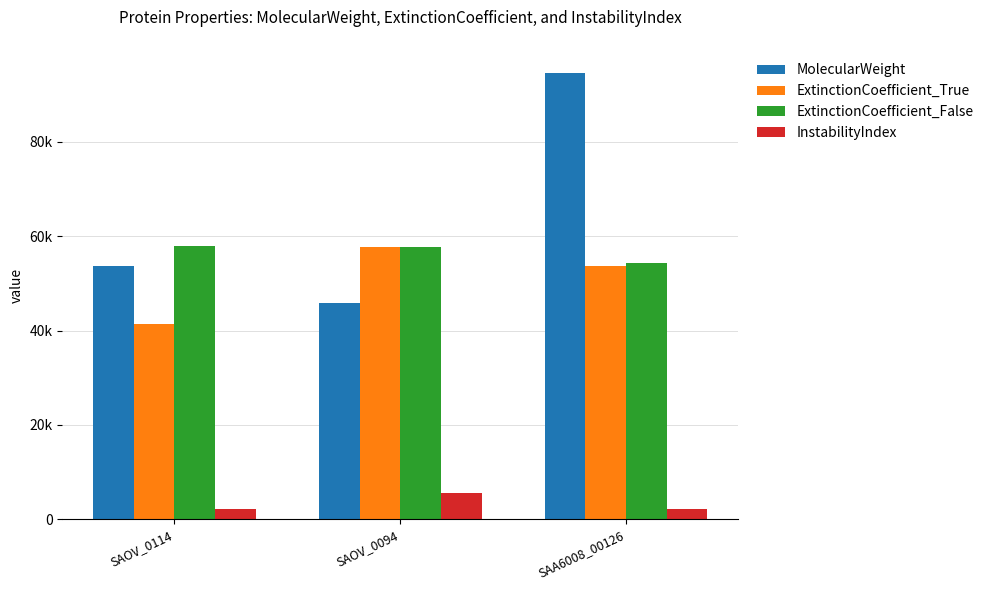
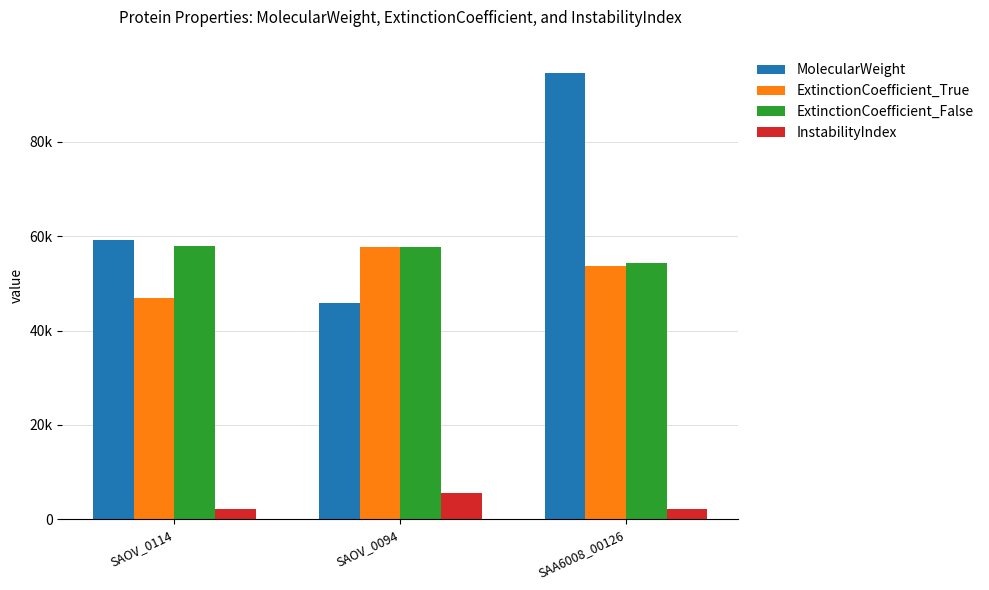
MolecularWeight, SAOV_0114: 54000 -> 59000
ExtinctionCoefficient_True, SAOV_0114: 41000 -> 47000
